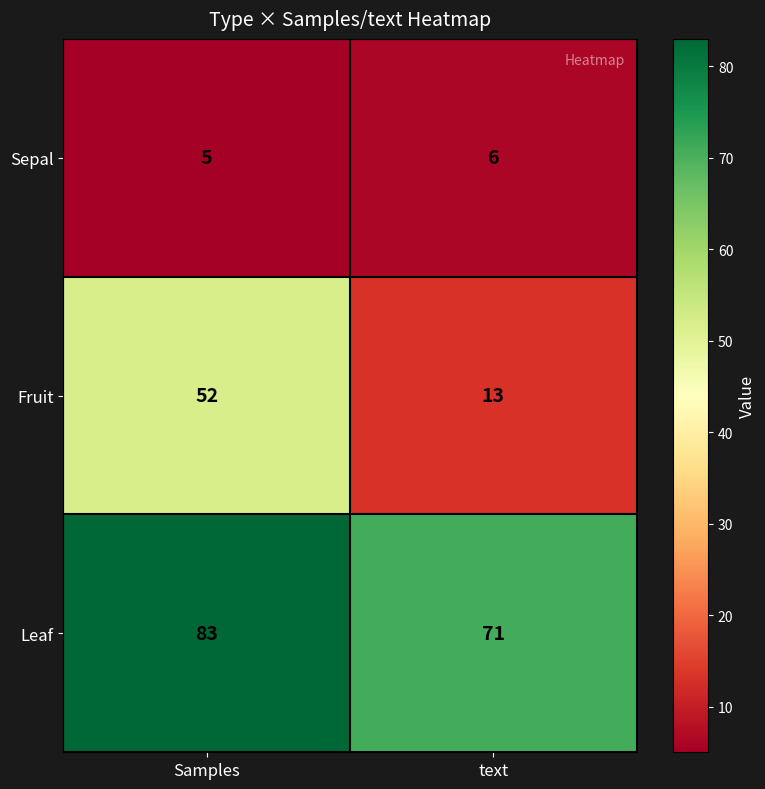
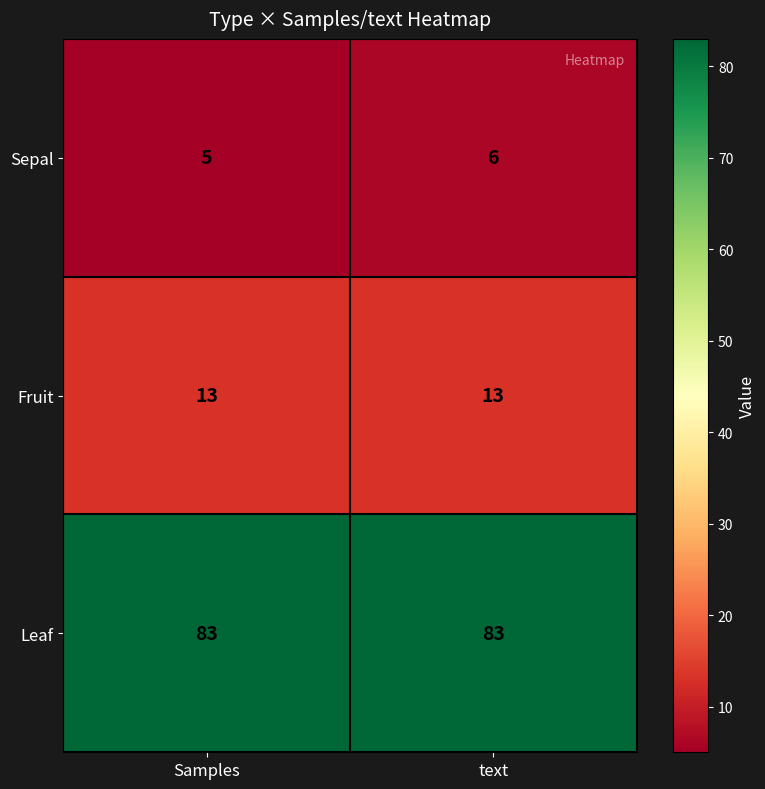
Fruit, Samples: 52 -> 13
Leaf, text: 71 -> 83
